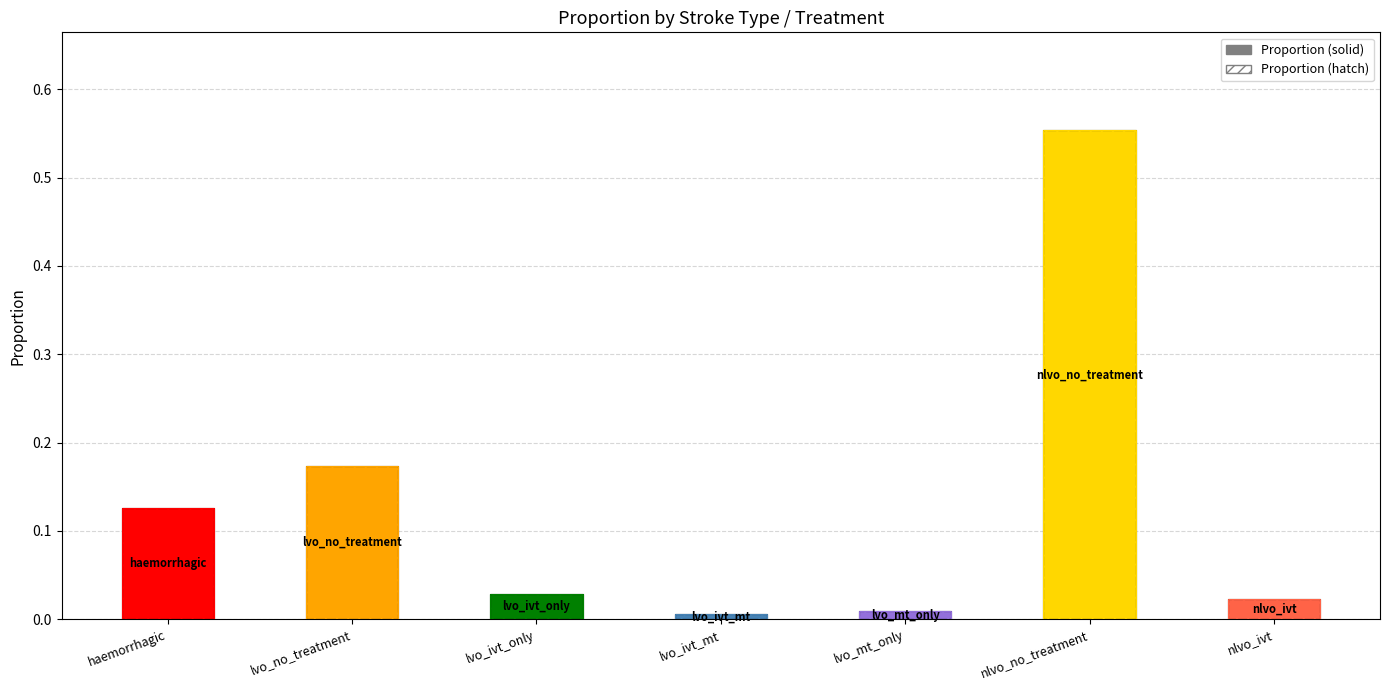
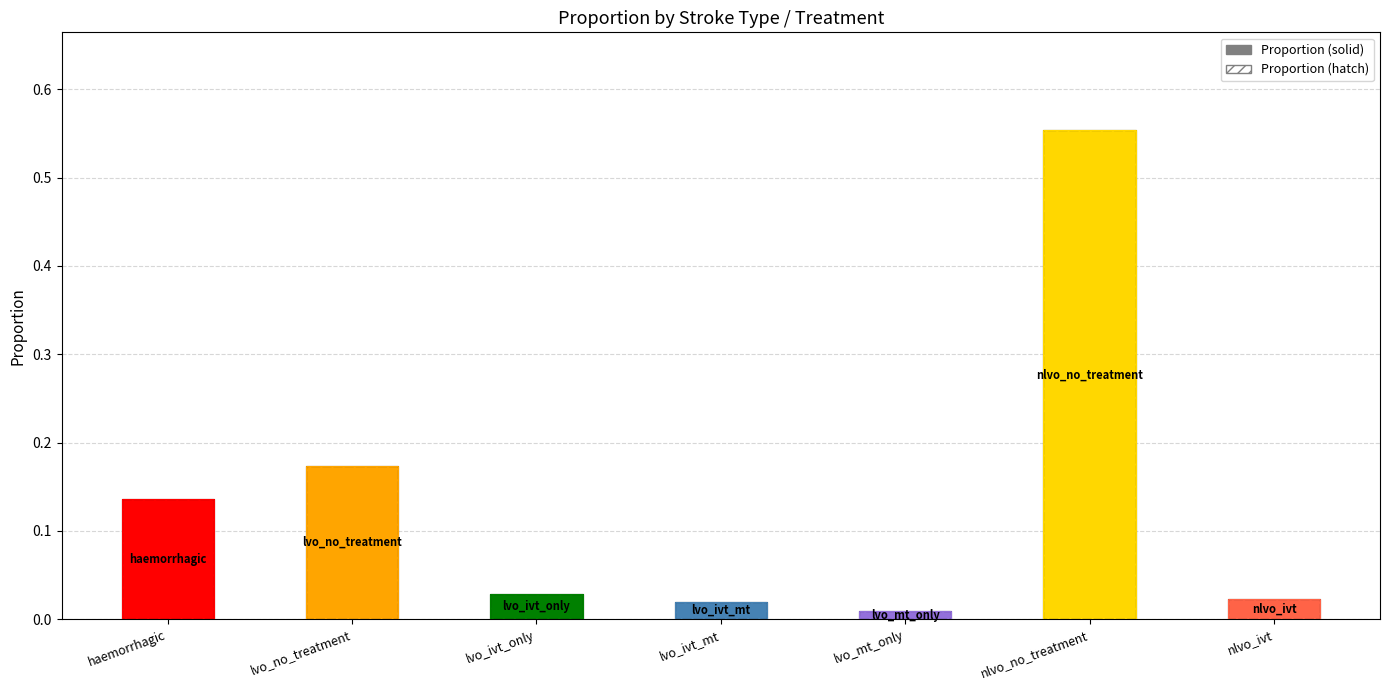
haemorrhagic: 0.13 -> 0.14
lvo_ivt_mt: 0.01 -> 0.02
